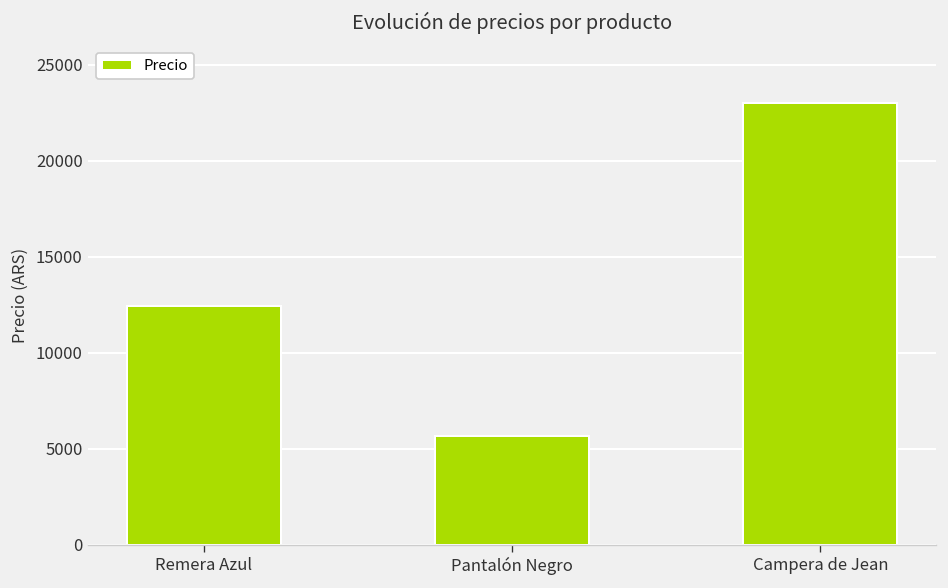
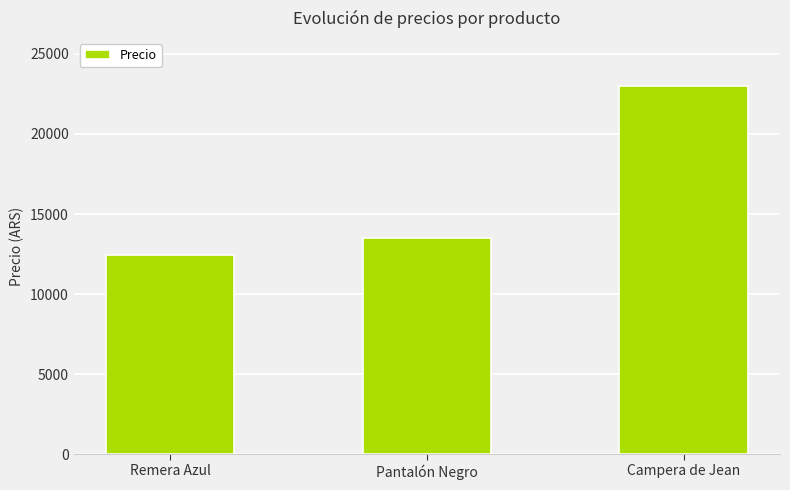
Pantalón Negro: 5600 -> 13500
